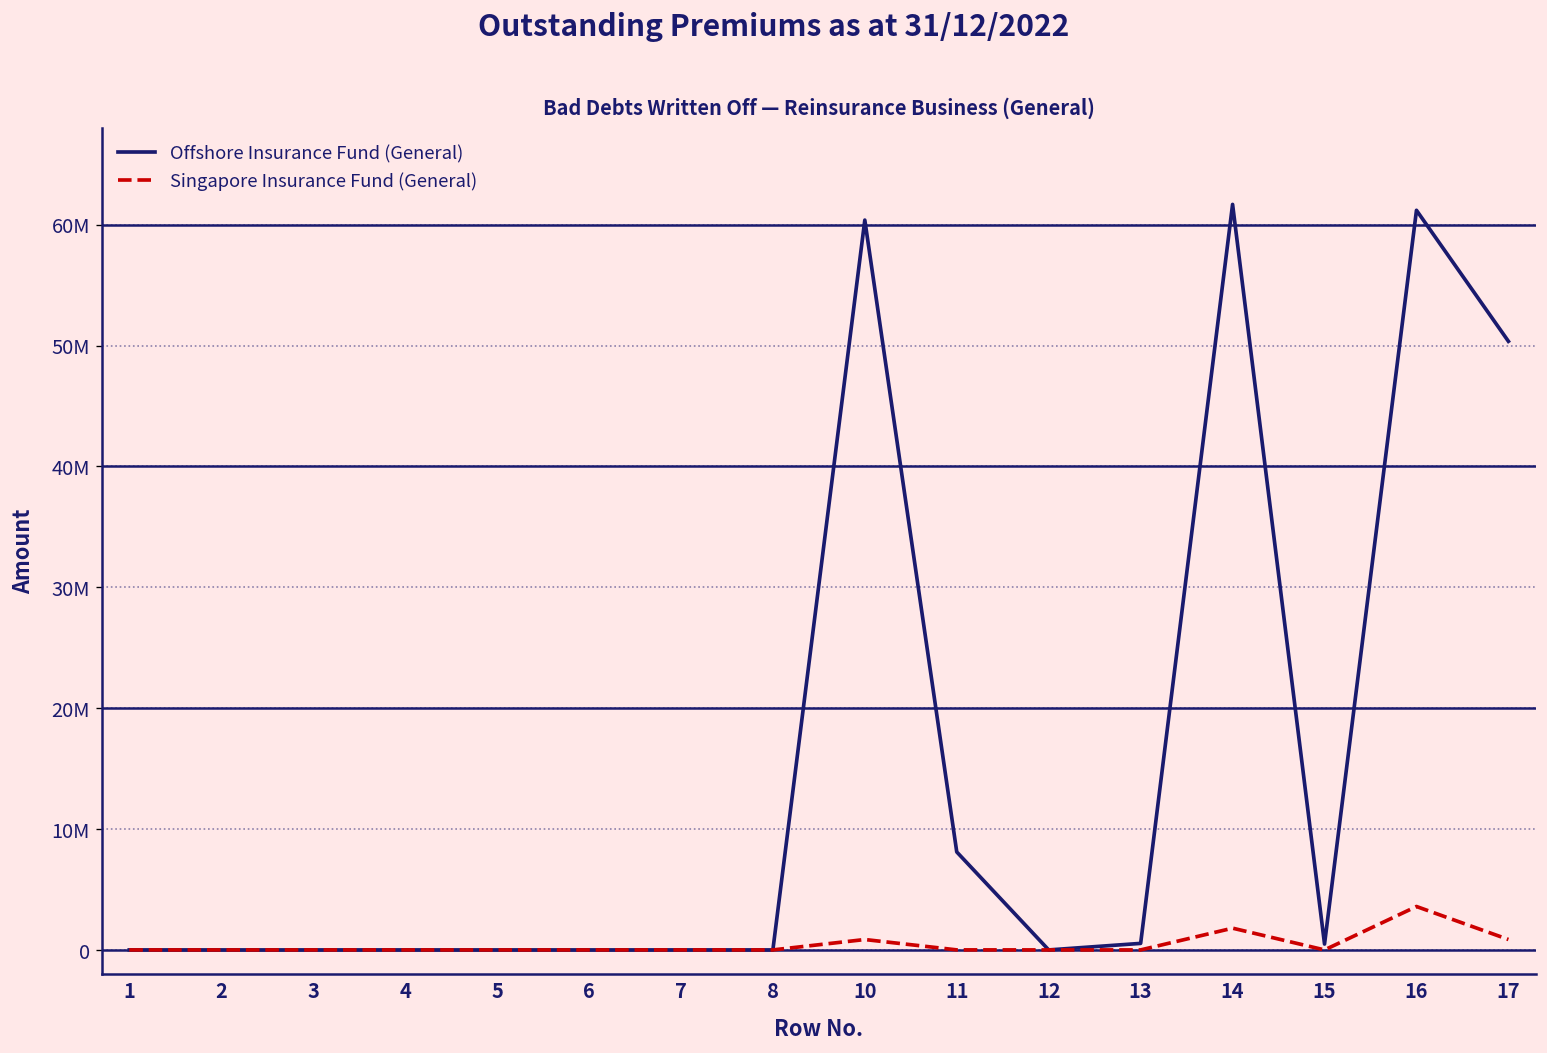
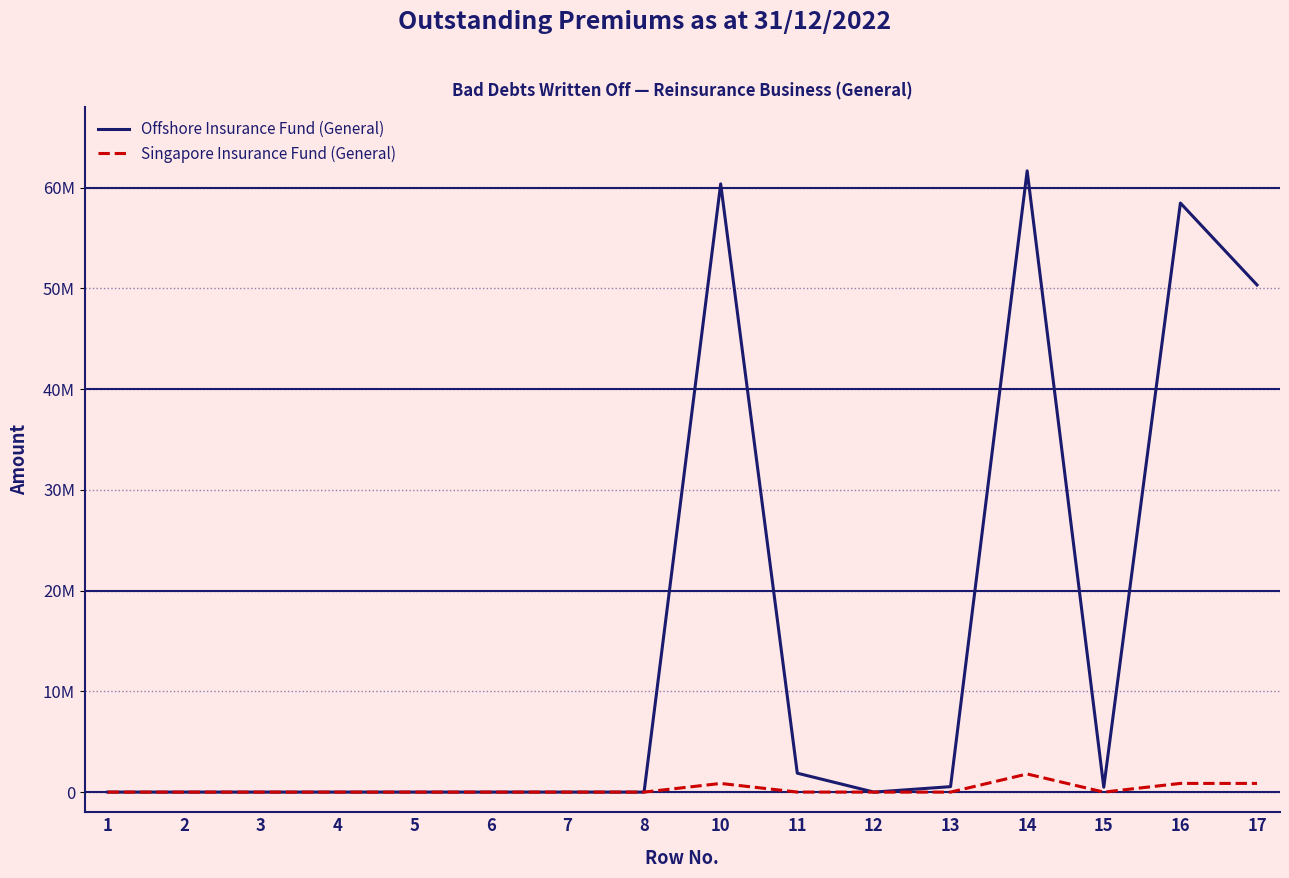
Offshore Insurance Fund (General), 11: 8100000 -> 1900000
Offshore Insurance Fund (General), 16: 61200000 -> 58500000
Singapore Insurance Fund (General), 16: 3600000 -> 900000
